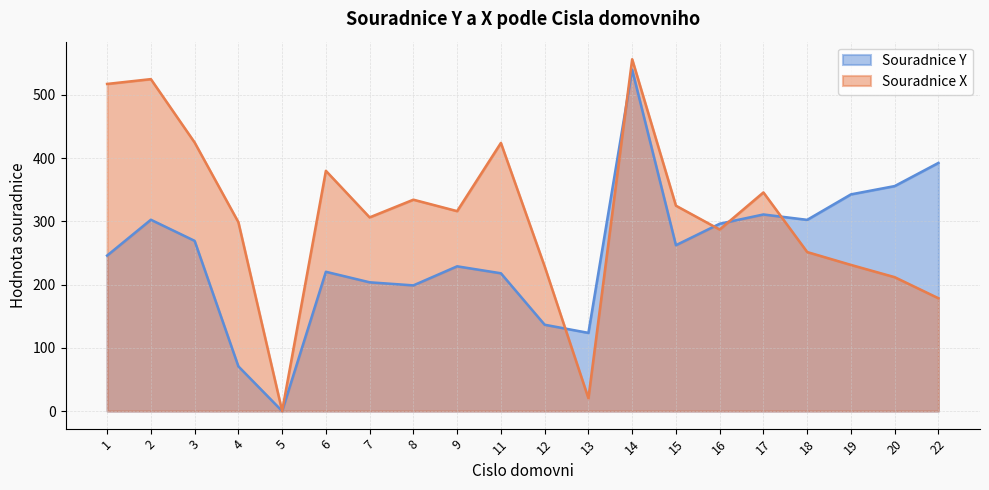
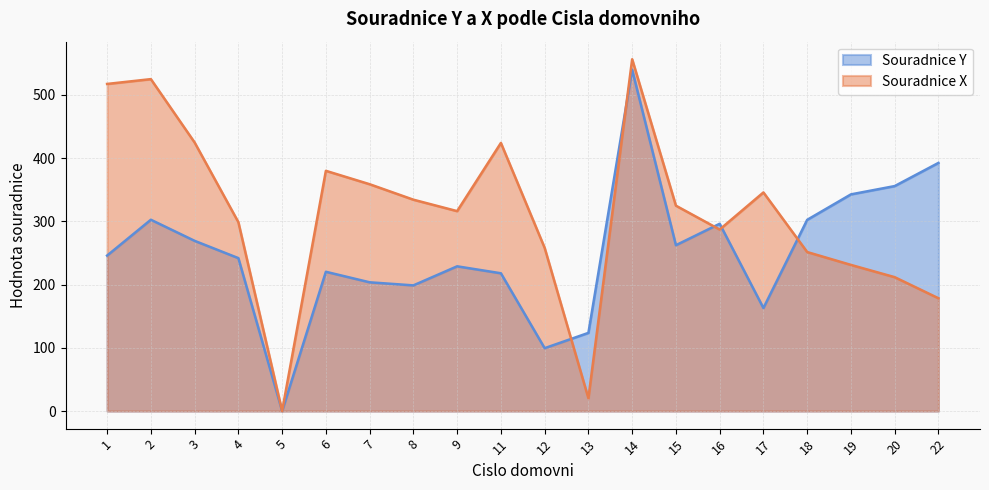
Souradnice Y, 4: 70 -> 240
Souradnice X, 7: 310 -> 360
Souradnice Y, 12: 140 -> 100
Souradnice X, 12: 230 -> 260
Souradnice Y, 17: 310 -> 160
